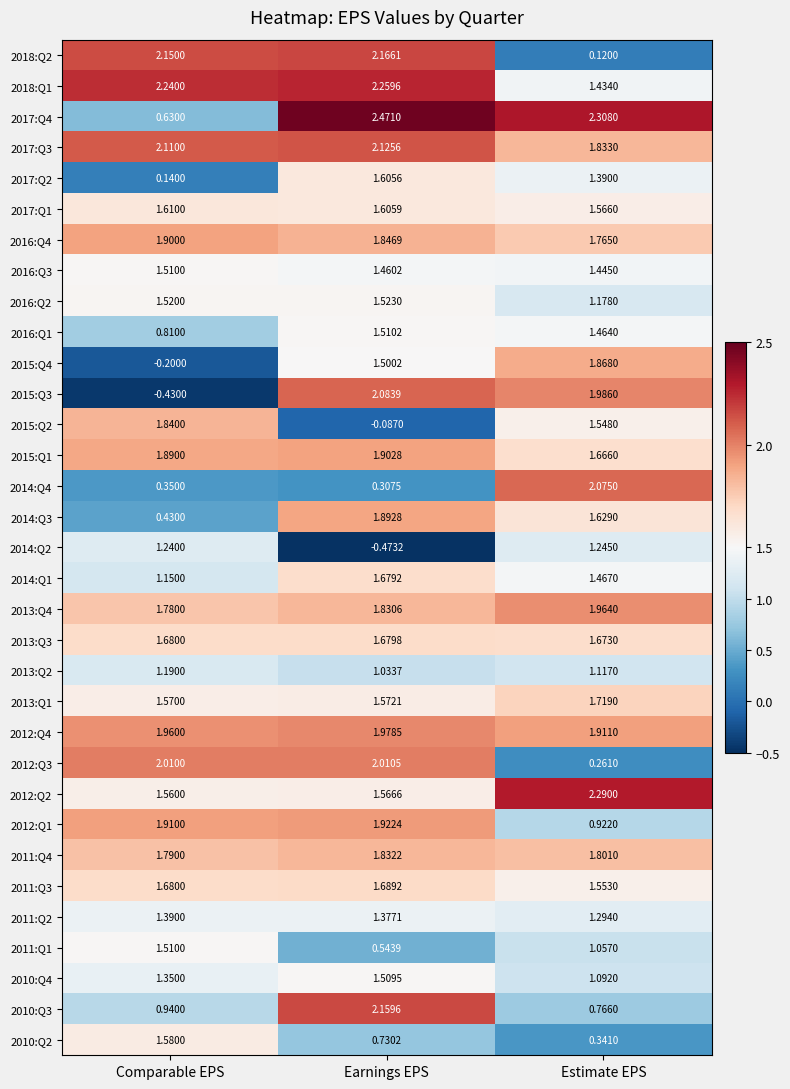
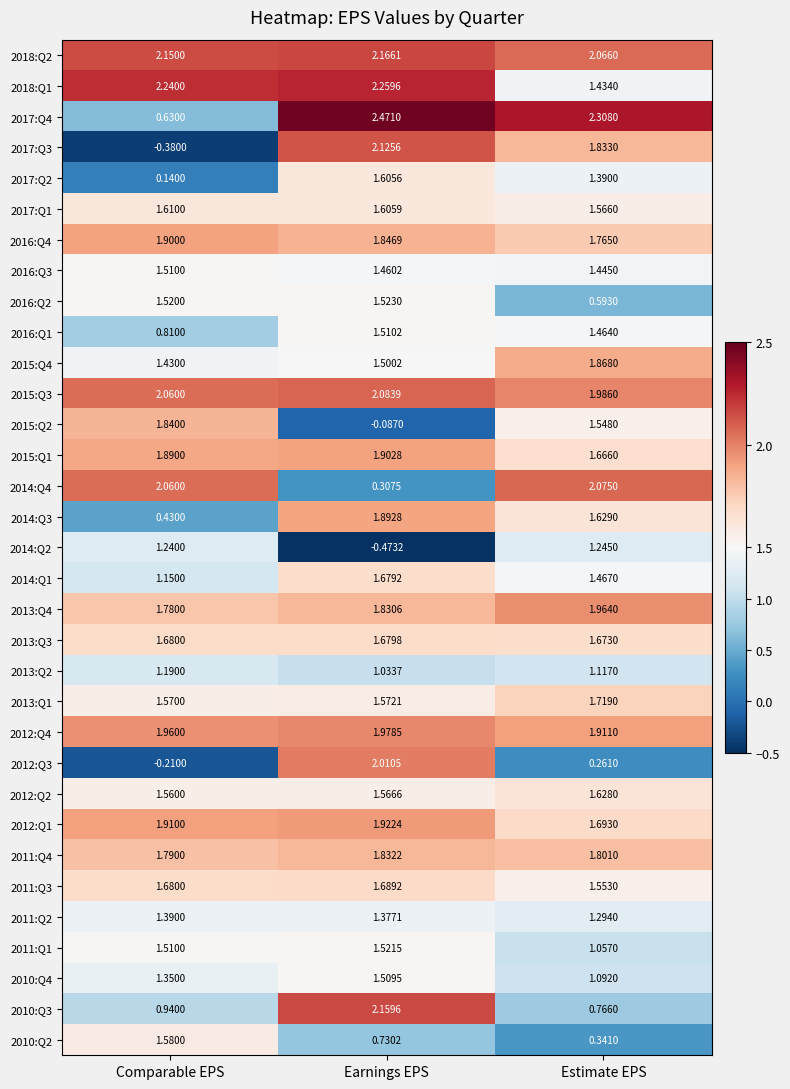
2018:Q2, Estimate EPS: 0.1200 -> 2.0660
2017:Q3, Comparable EPS: 2.1100 -> -0.3800
2016:Q2, Estimate EPS: 1.1780 -> 0.5930
2015:Q4, Comparable EPS: -0.2000 -> 1.4300
2015:Q3, Comparable EPS: -0.4300 -> 2.0600
2014:Q4, Comparable EPS: 0.3500 -> 2.0600
2012:Q3, Comparable EPS: 2.0100 -> -0.2100
2012:Q2, Estimate EPS: 2.2900 -> 1.6280
2012:Q1, Estimate EPS: 0.9220 -> 1.6930
2011:Q1, Earnings EPS: 0.5439 -> 1.5215
